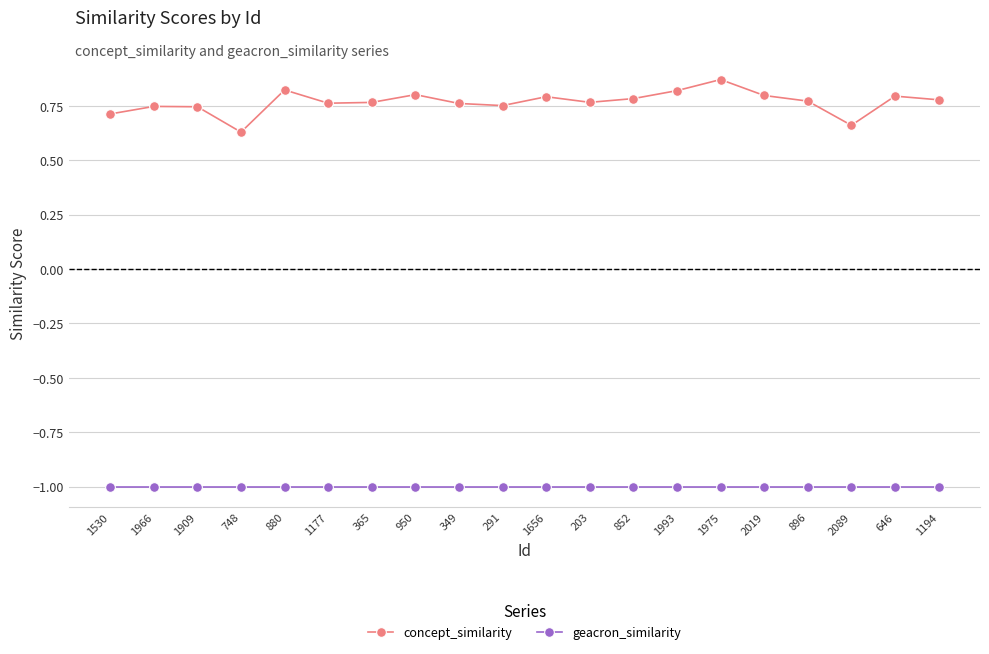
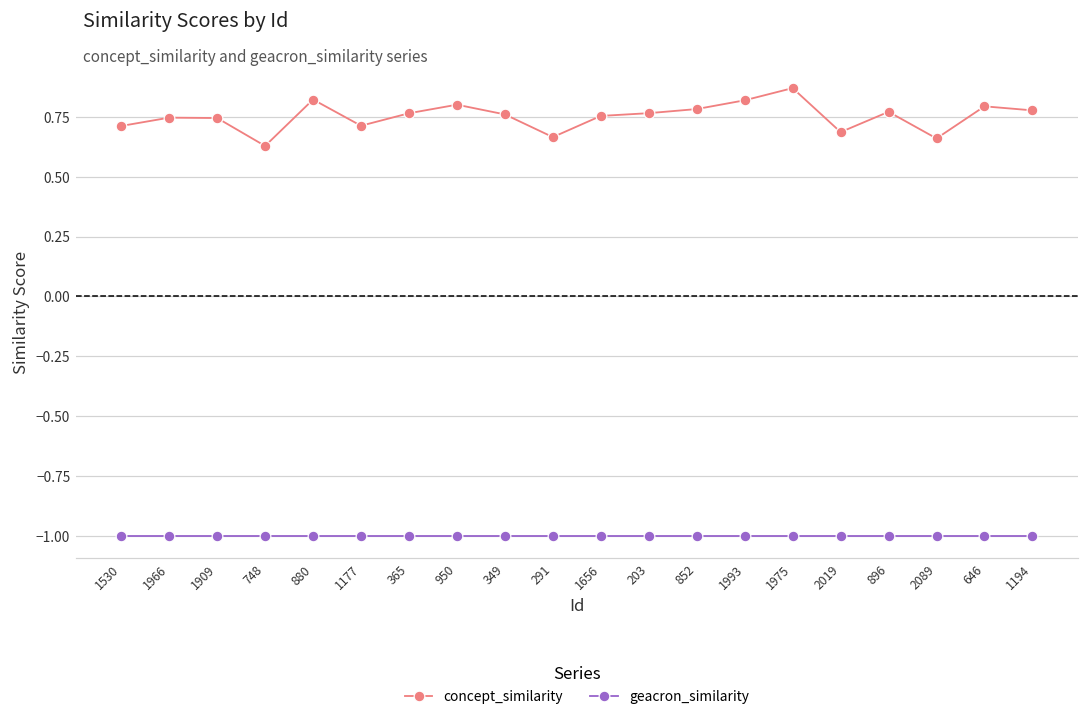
concept_similarity, 1177: 0.76 -> 0.71
concept_similarity, 291: 0.75 -> 0.67
concept_similarity, 1656: 0.79 -> 0.75
concept_similarity, 2019: 0.80 -> 0.69
